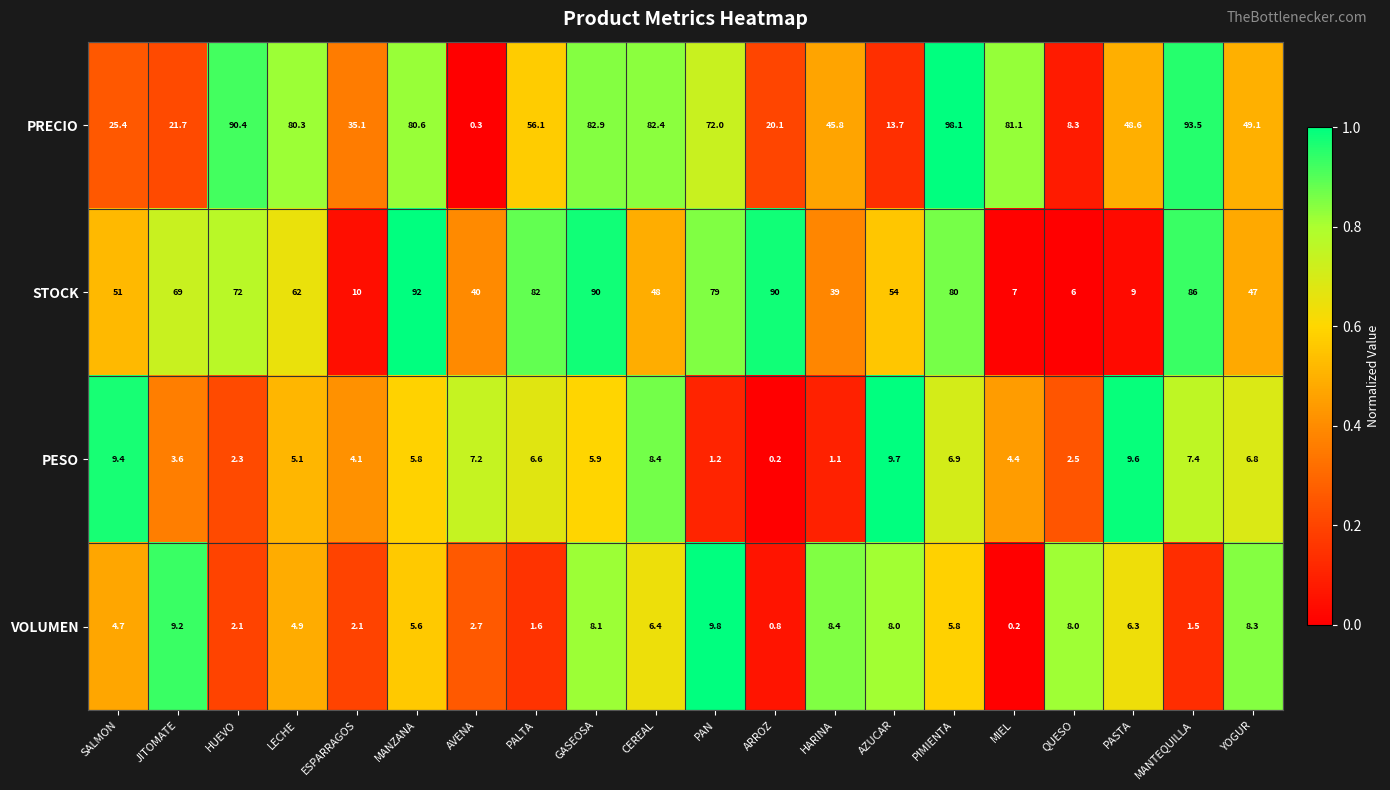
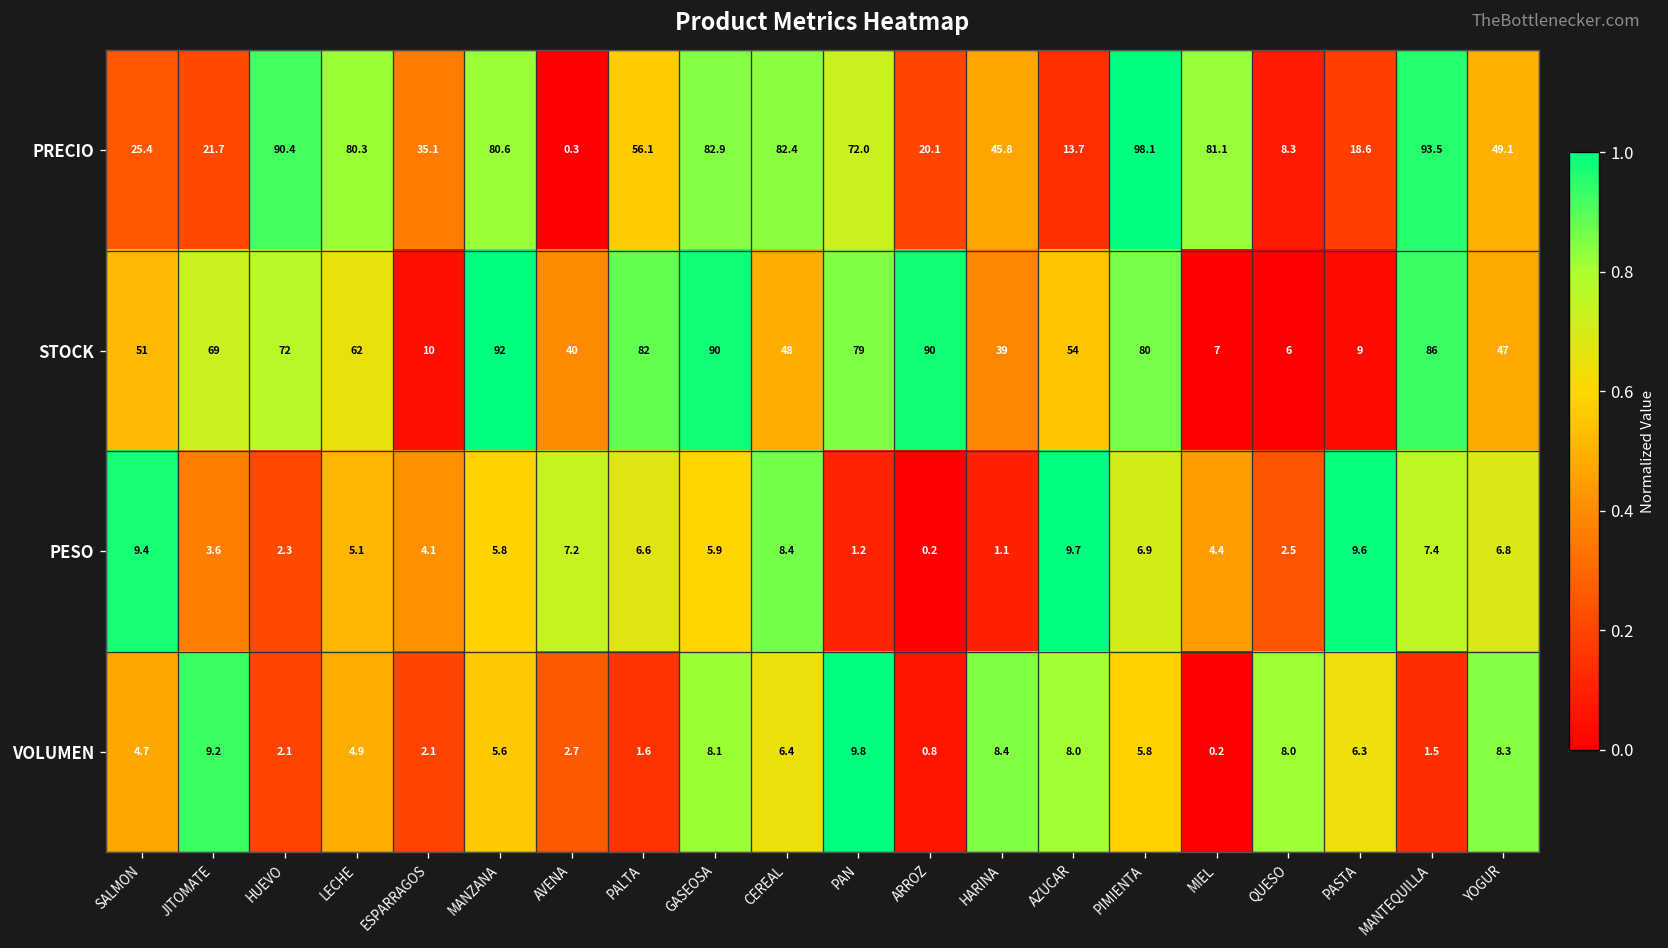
PRECIO, PASTA: 48.6 -> 18.6
